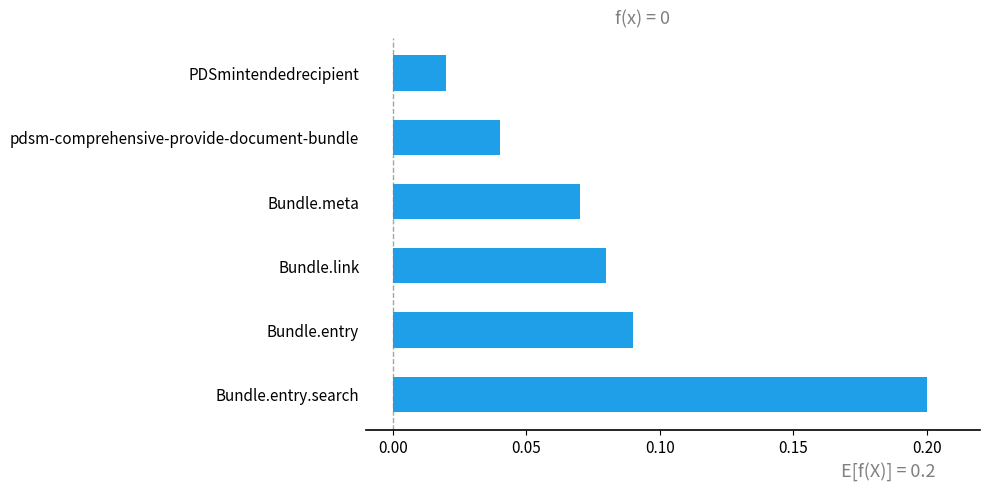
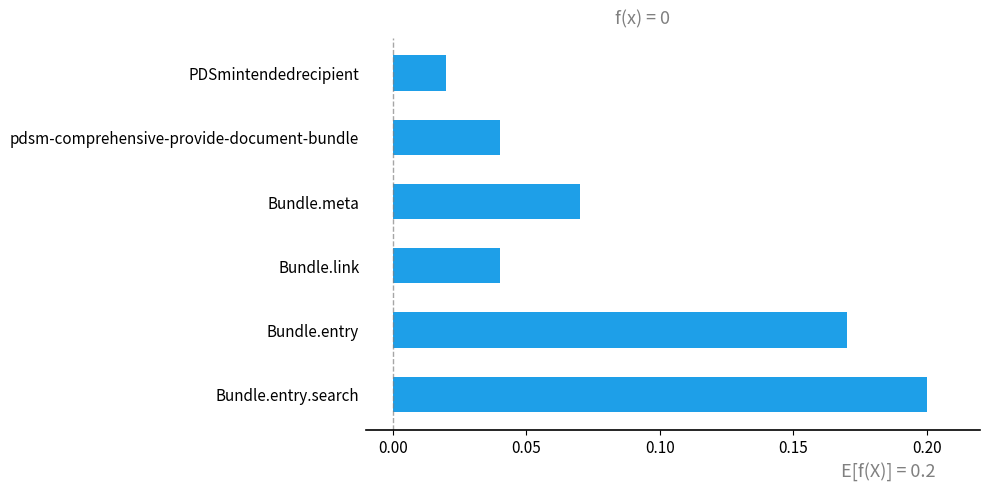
Bundle.link: 0.08 -> 0.04
Bundle.entry: 0.09 -> 0.17
